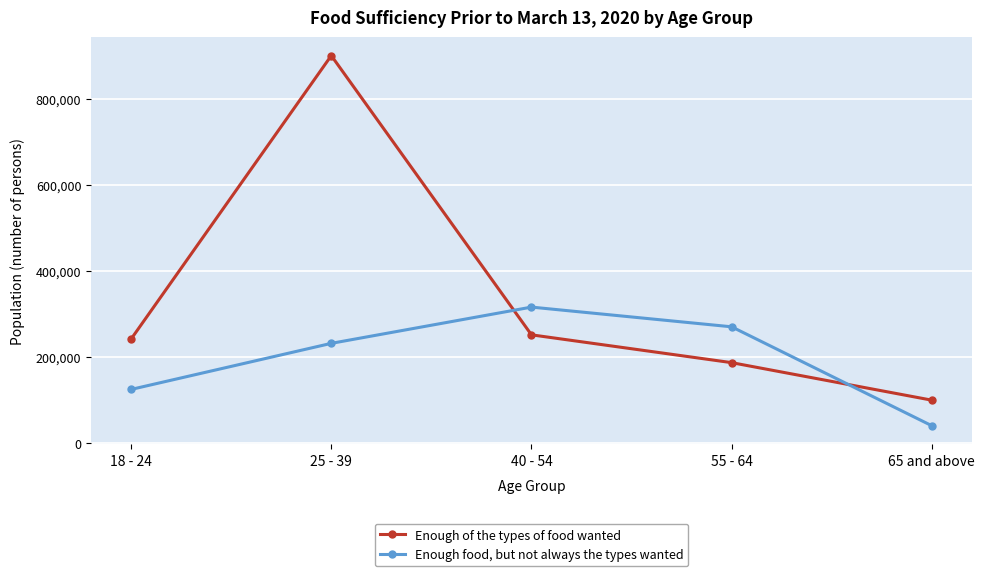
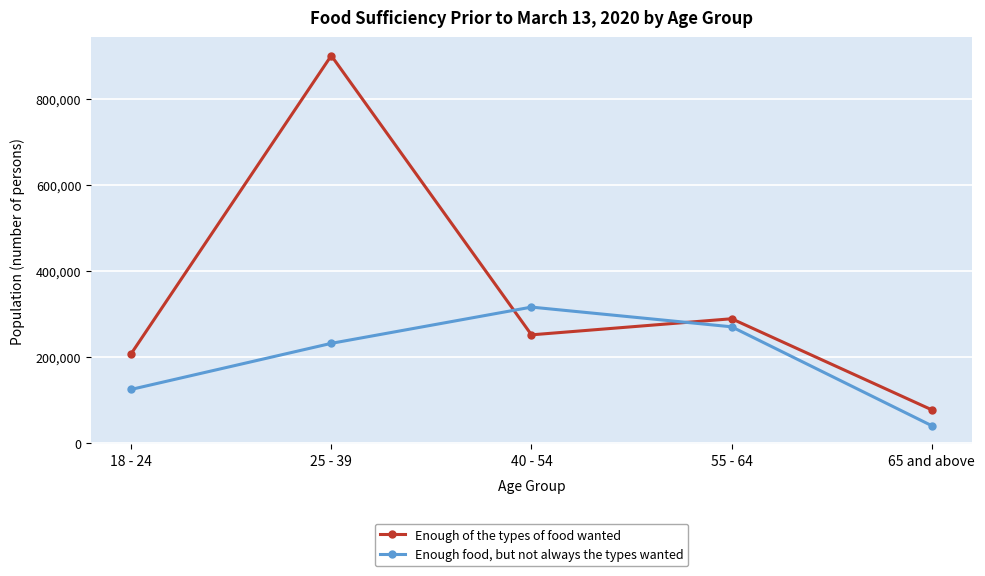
Enough of the types of food wanted, 18 - 24: 240,000 -> 210,000
Enough of the types of food wanted, 55 - 64: 190,000 -> 290,000
Enough of the types of food wanted, 65 and above: 100,000 -> 80,000
